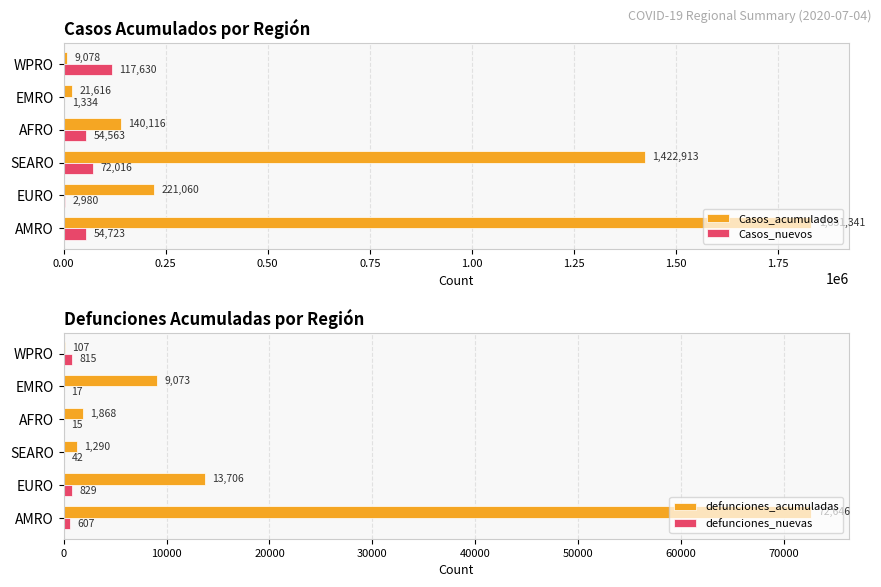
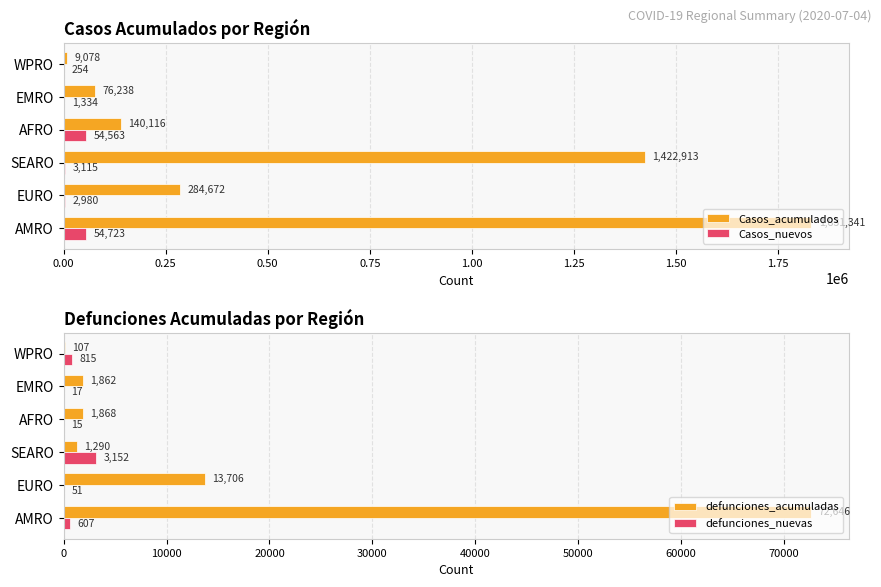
Casos Acumulados por Región, Casos_nuevos, WPRO: 117,630 -> 254
Casos Acumulados por Región, Casos_acumulados, EMRO: 21,616 -> 76,238
Casos Acumulados por Región, Casos_nuevos, SEARO: 72,016 -> 3,115
Casos Acumulados por Región, Casos_acumulados, EURO: 221,060 -> 284,672
Defunciones Acumuladas por Región, defunciones_acumuladas, EMRO: 9,073 -> 1,862
Defunciones Acumuladas por Región, defunciones_nuevas, SEARO: 42 -> 3,152
Defunciones Acumuladas por Región, defunciones_nuevas, EURO: 829 -> 51
